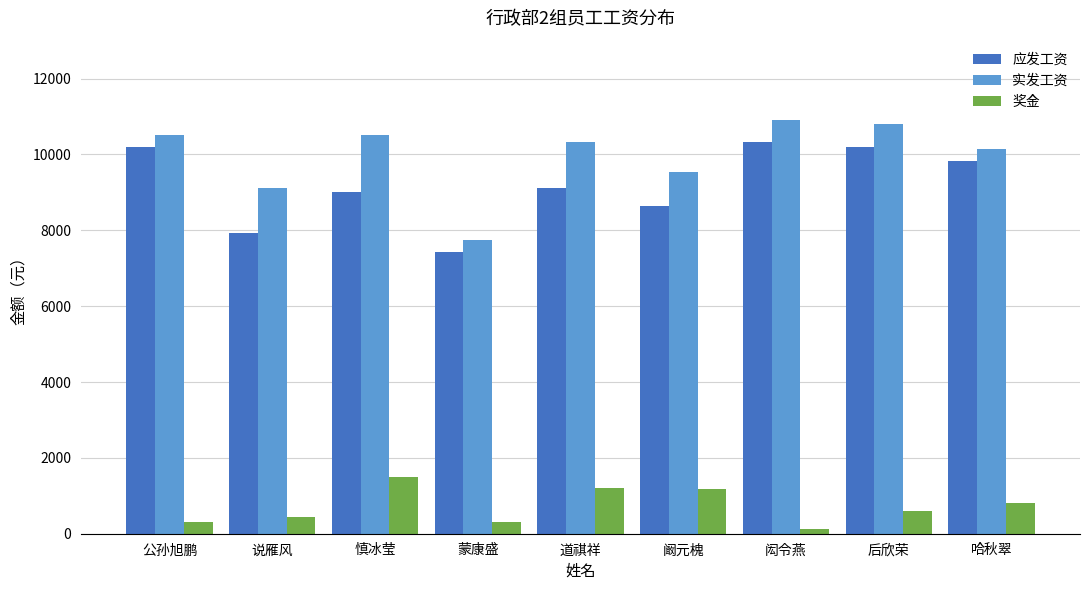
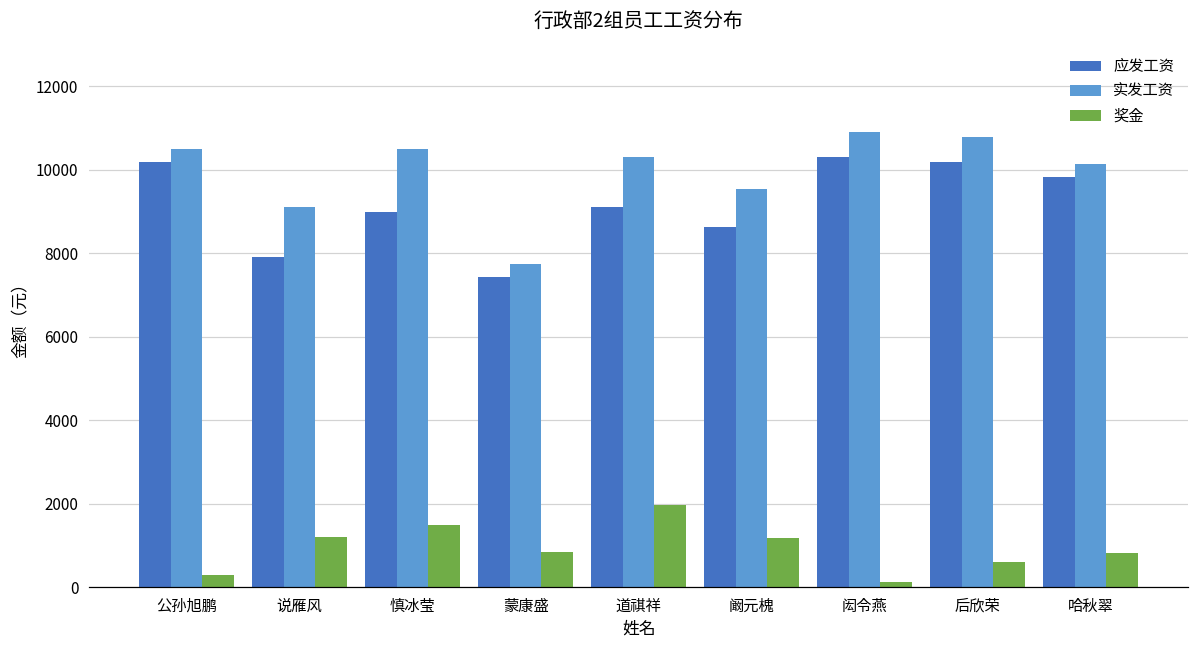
奖金, 说雁风: 500 -> 1200
奖金, 蒙康盛: 300 -> 900
奖金, 道祺祥: 1200 -> 2000
